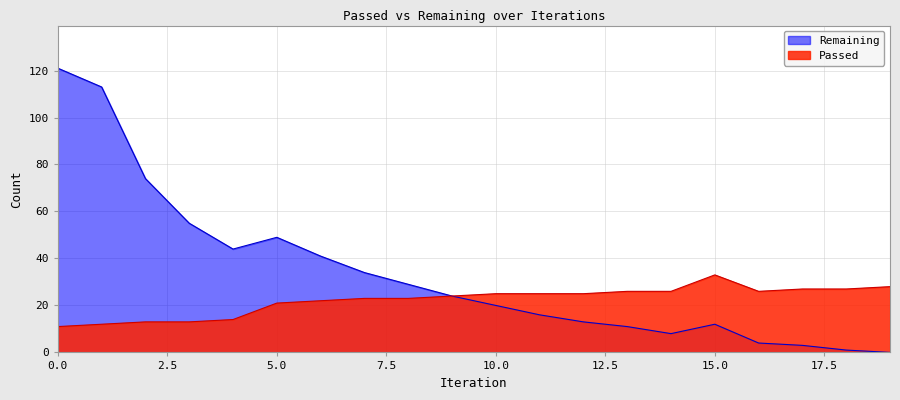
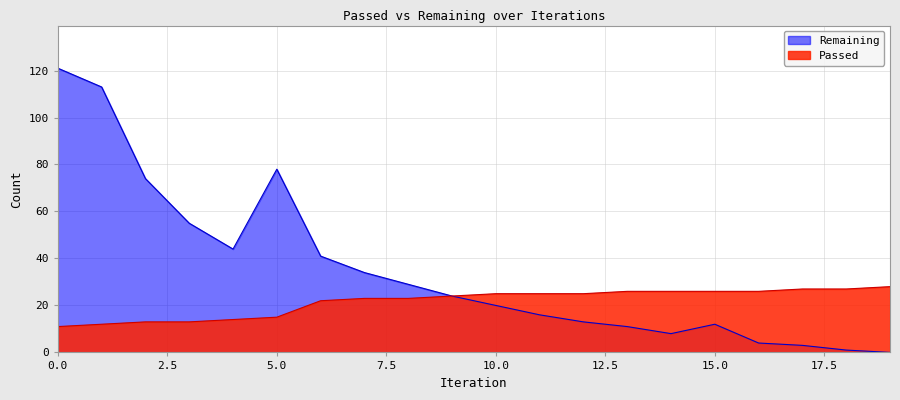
Remaining, 5.0: 49 -> 78
Passed, 5.0: 21 -> 15
Passed, 15.0: 33 -> 26
